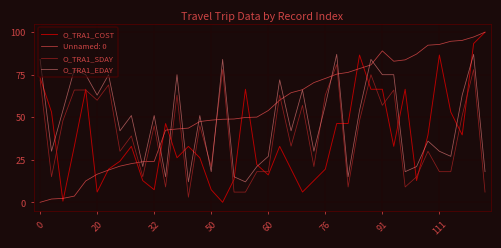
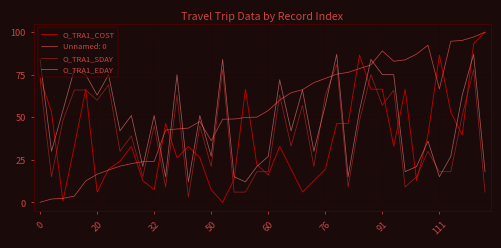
Unnamed: 0, 50: 48 -> 36
O_TRA1_EDAY, 50: 18 -> 27
Unnamed: 0, 111: 93 -> 67
O_TRA1_EDAY, 111: 30 -> 15
